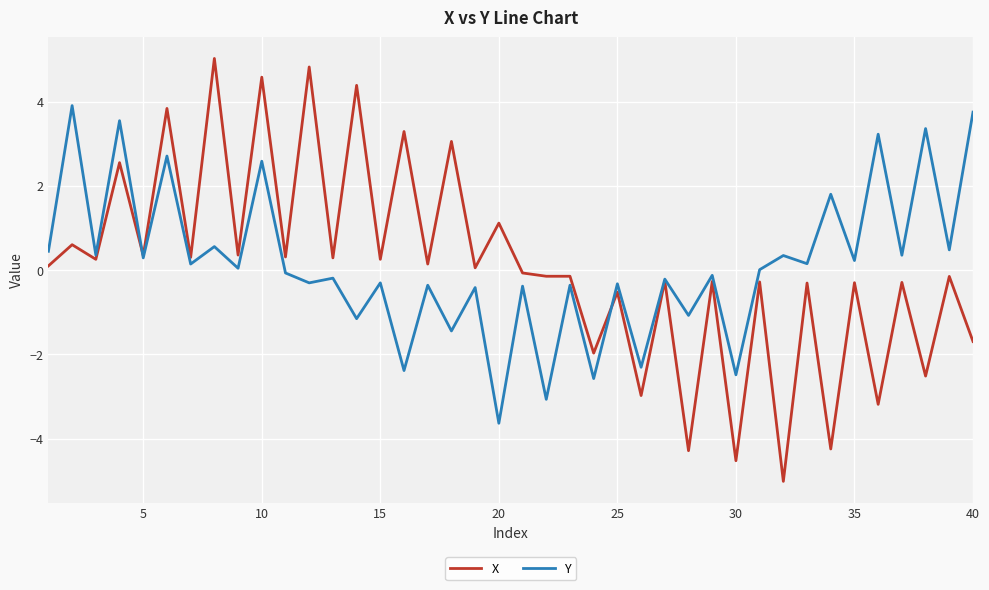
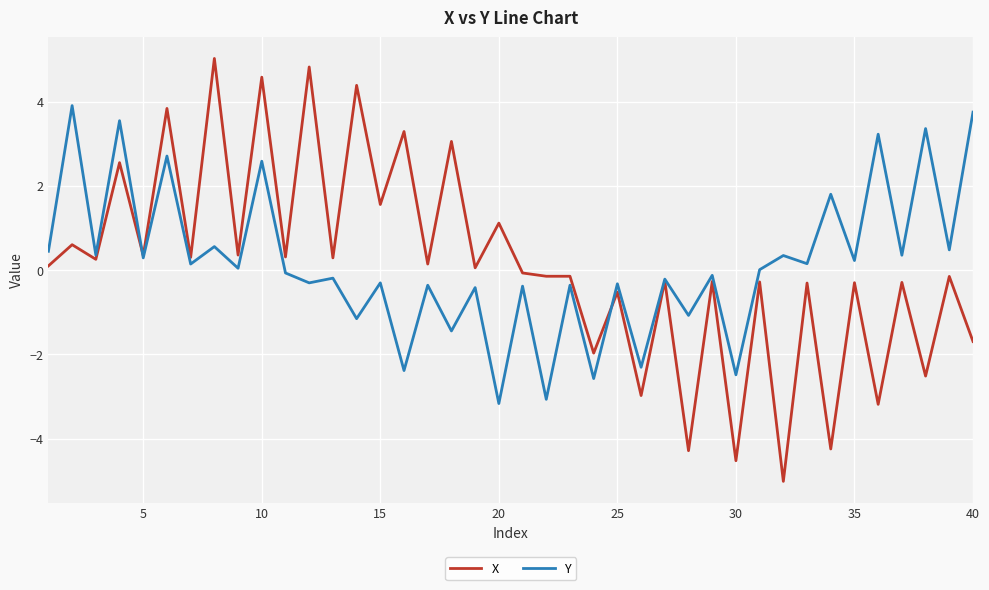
X, 15: 0.3 -> 1.6
Y, 20: -3.6 -> -3.2
